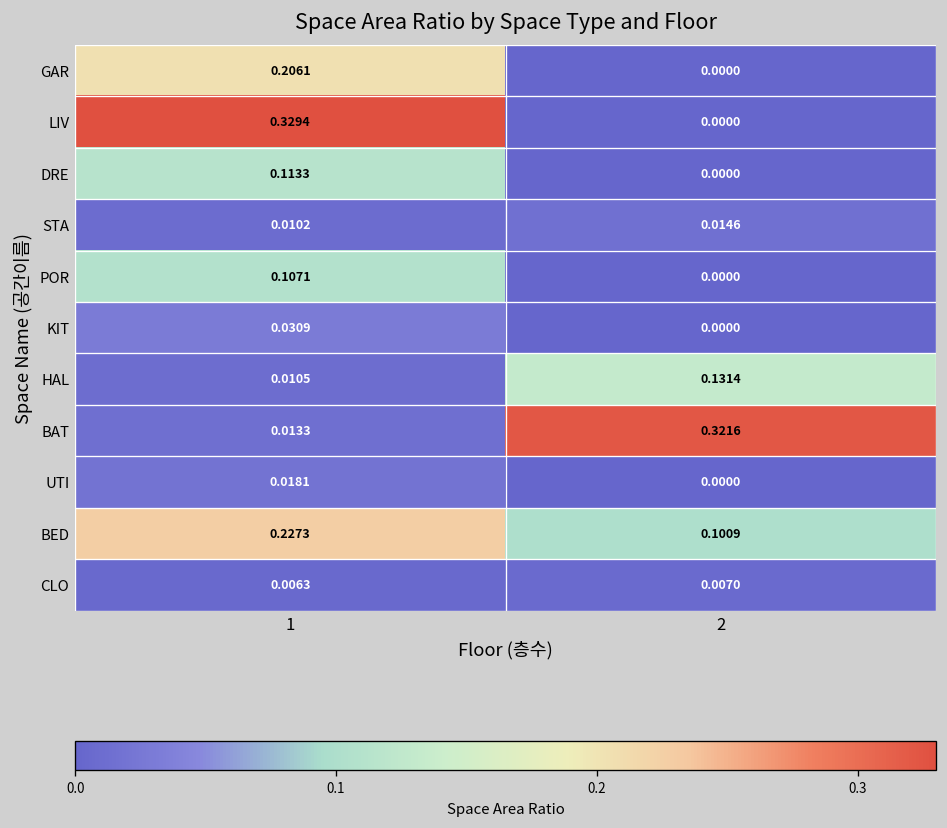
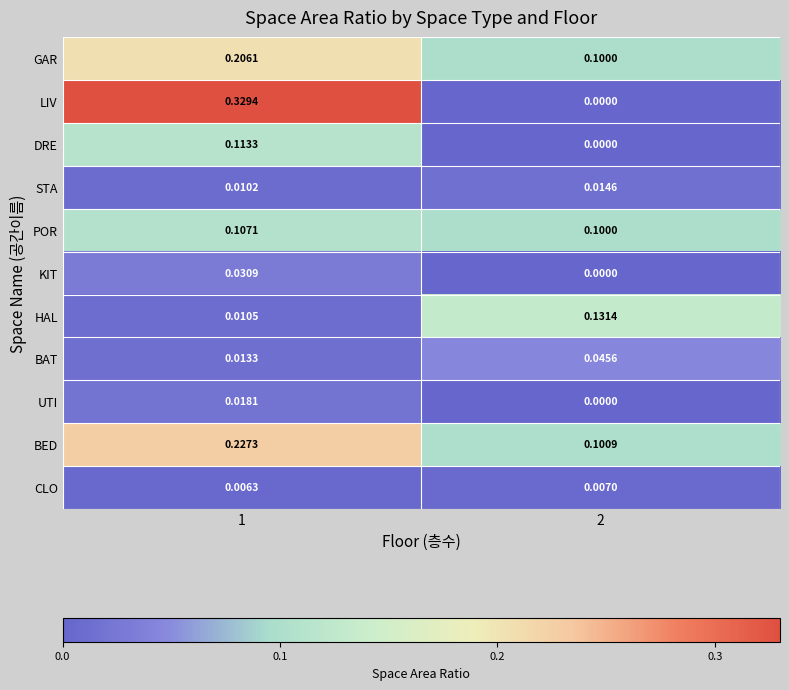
GAR, 2: 0.0000 -> 0.1000
POR, 2: 0.0000 -> 0.1000
BAT, 2: 0.3216 -> 0.0456
